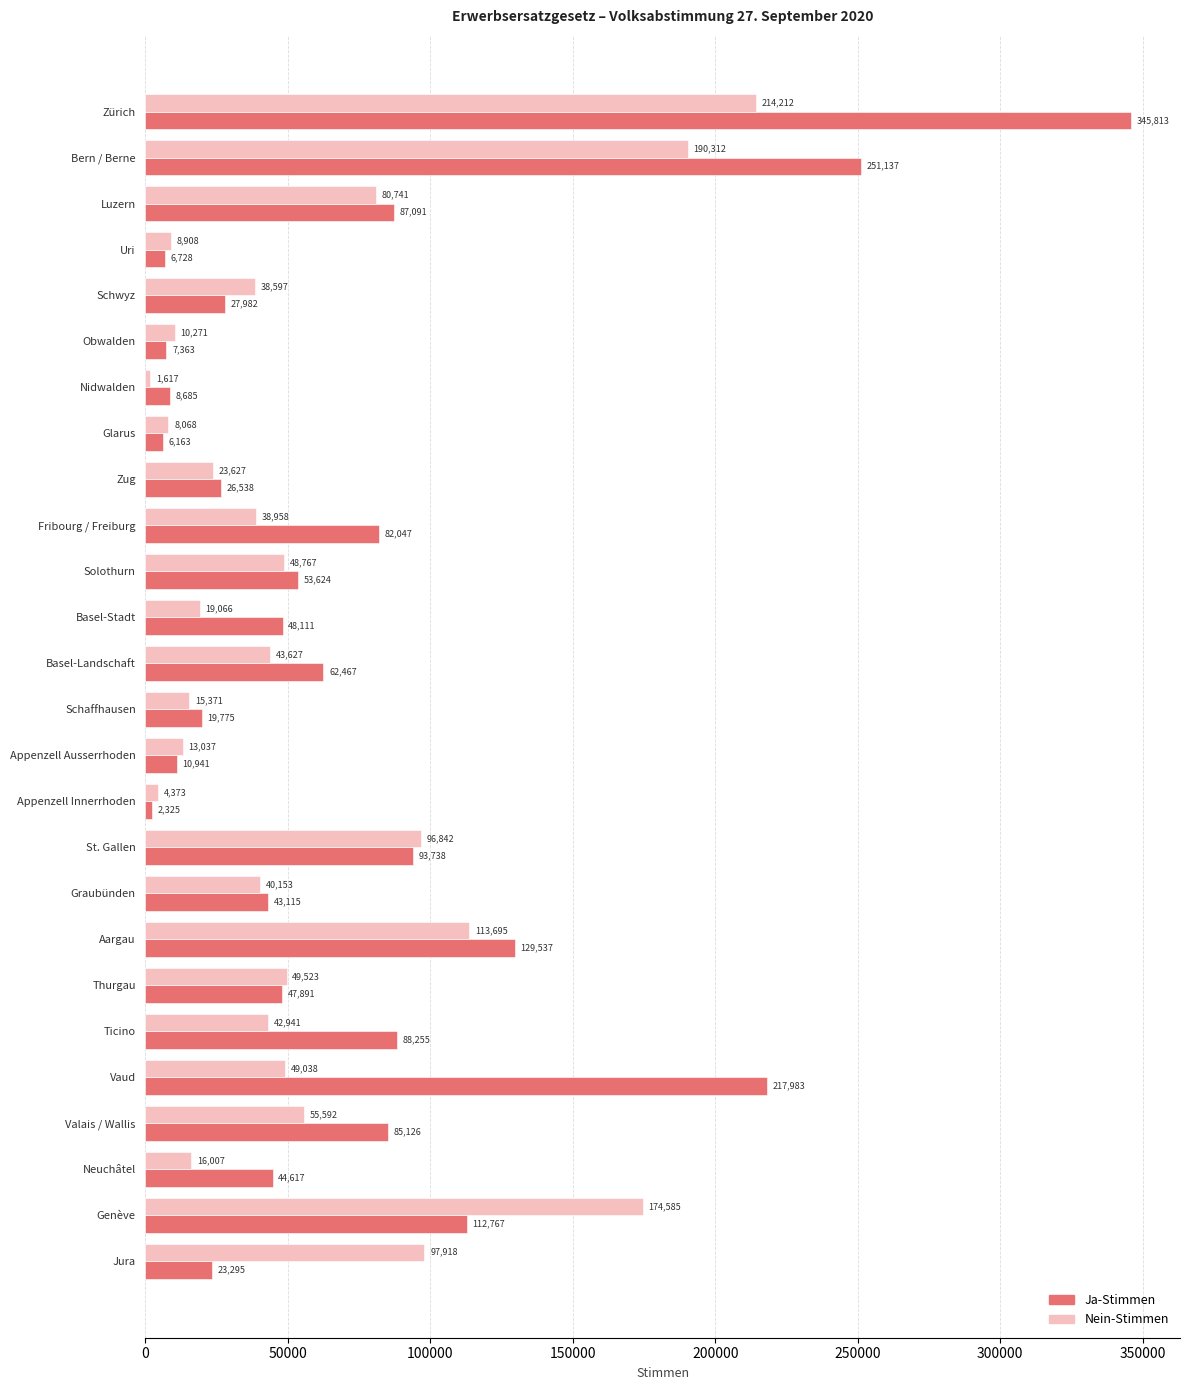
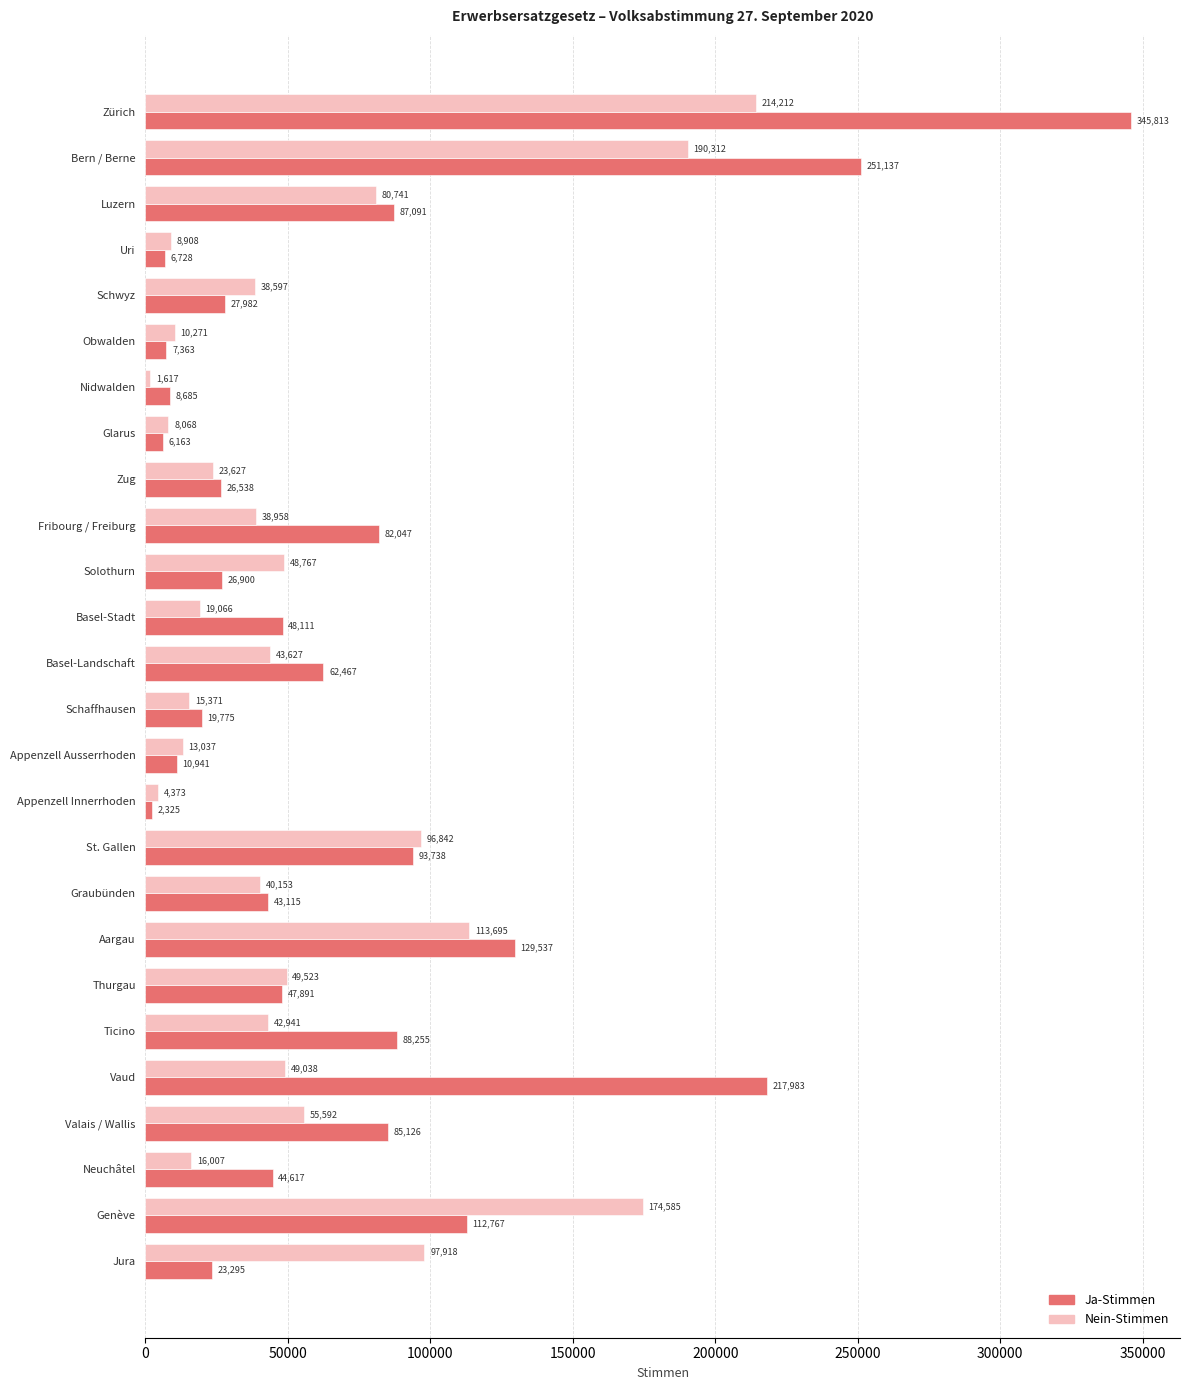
Ja-Stimmen, Solothurn: 53,624 -> 26,900
